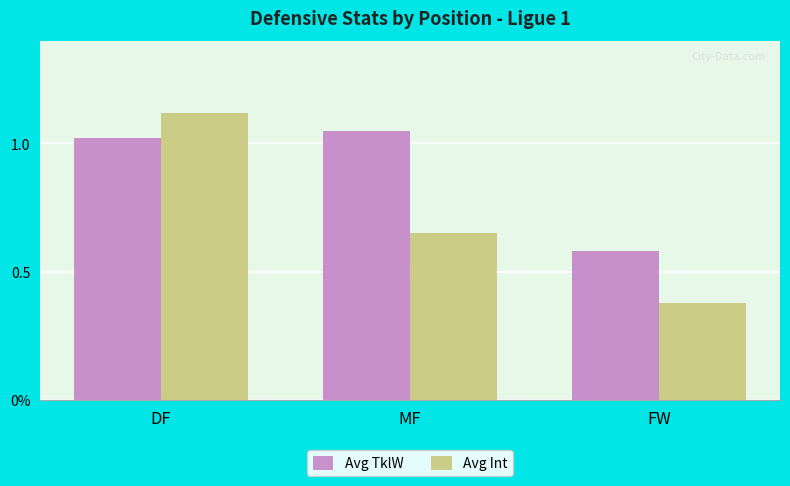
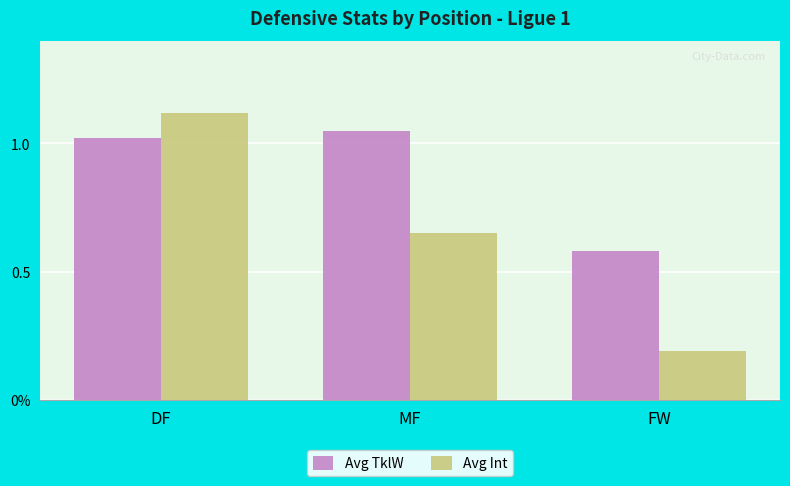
Avg Int, FW: 0.38 -> 0.19
